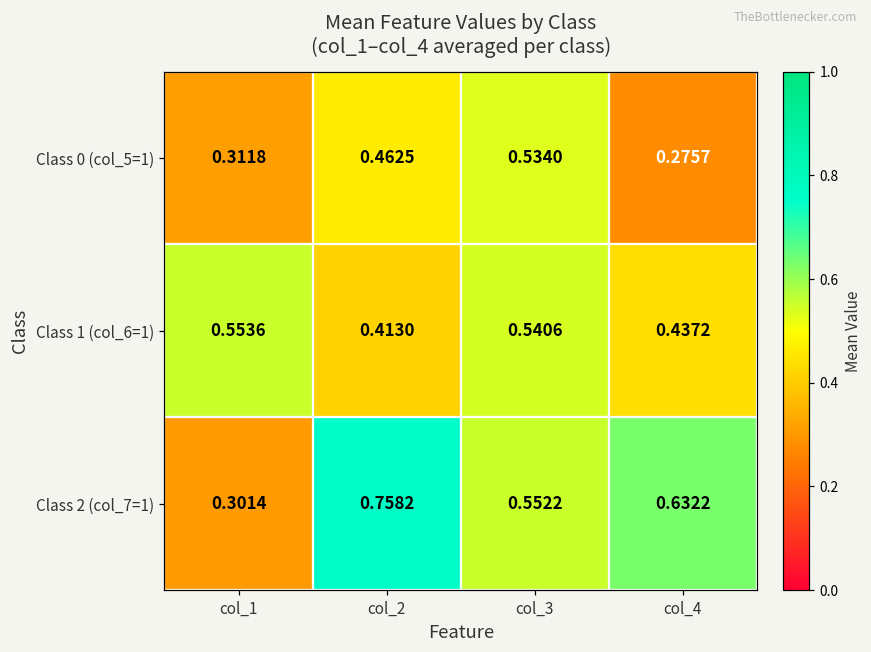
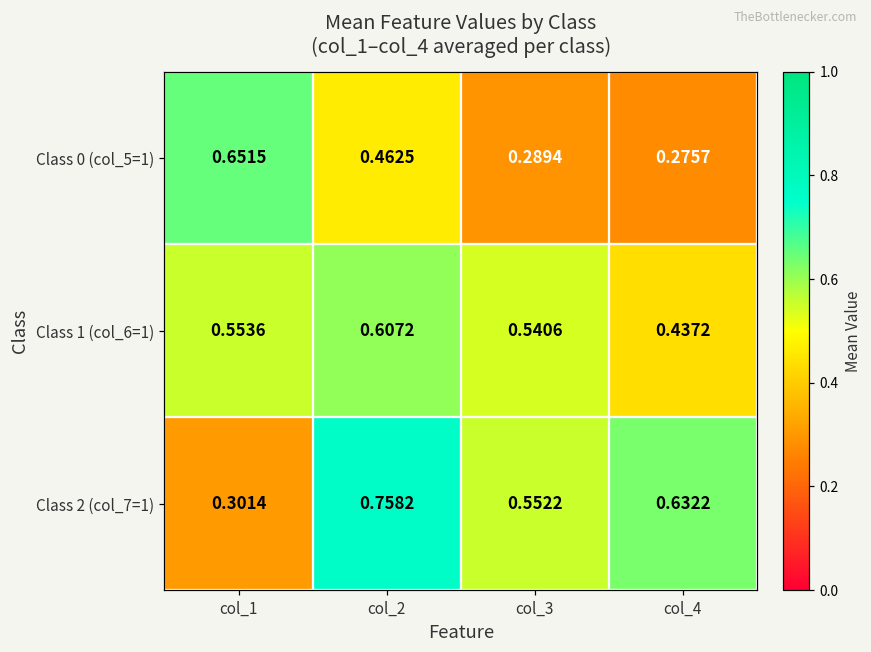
Class 0 (col_5=1), col_1: 0.3118 -> 0.6515
Class 0 (col_5=1), col_3: 0.5340 -> 0.2894
Class 1 (col_6=1), col_2: 0.4130 -> 0.6072
